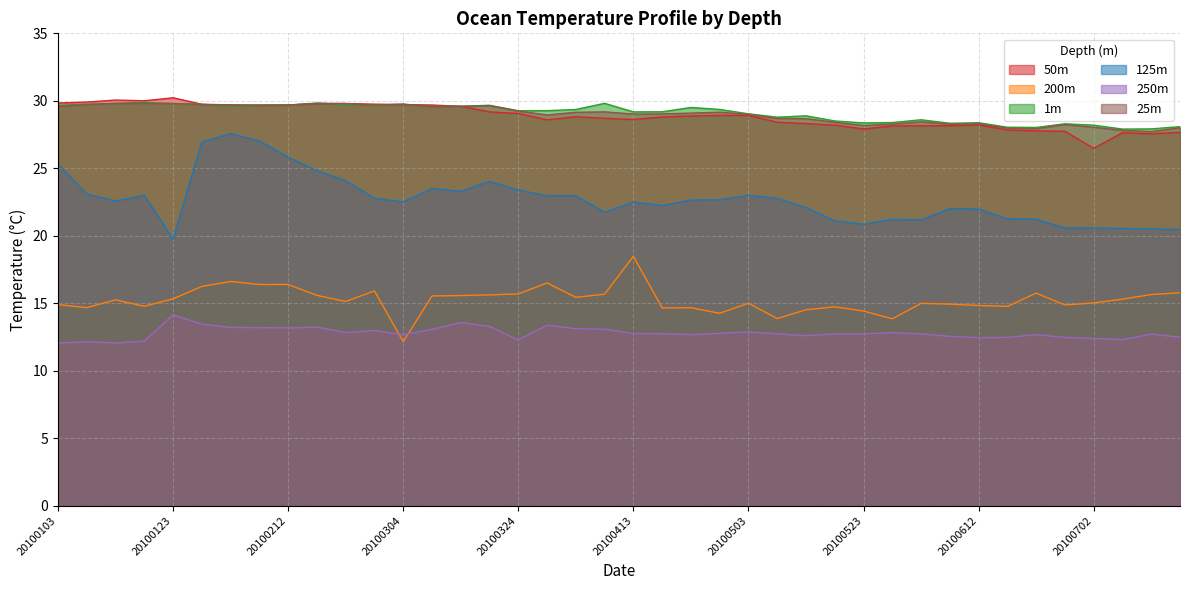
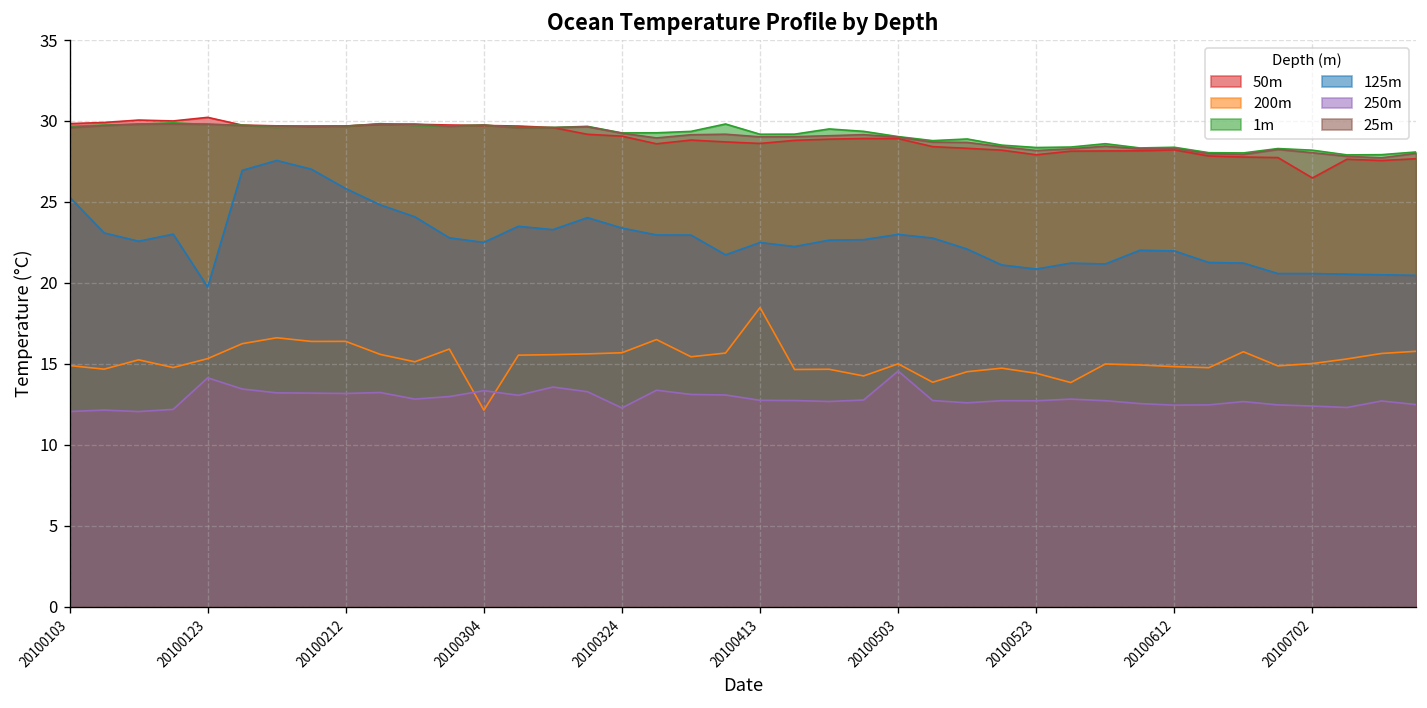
250m, 20100304: 12.7 -> 13.4
250m, 20100503: 12.9 -> 14.6
